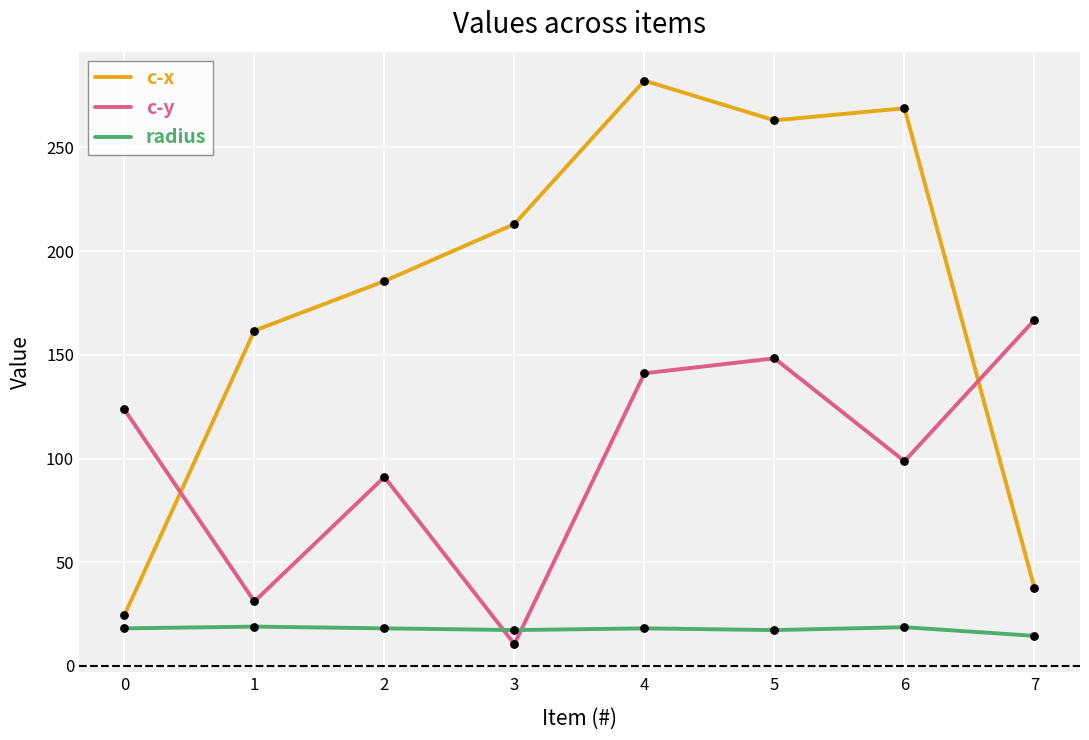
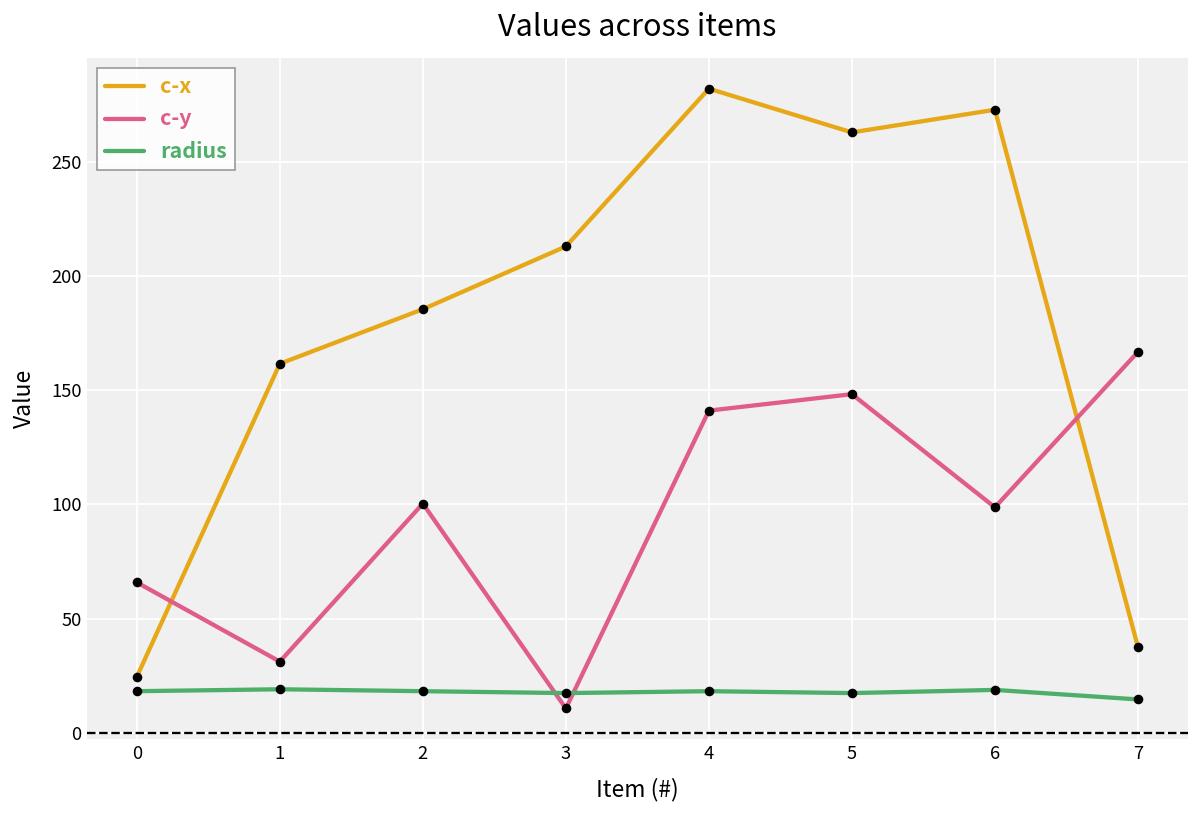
c-y, 0: 124 -> 66
c-y, 2: 91 -> 100
c-x, 6: 269 -> 273
